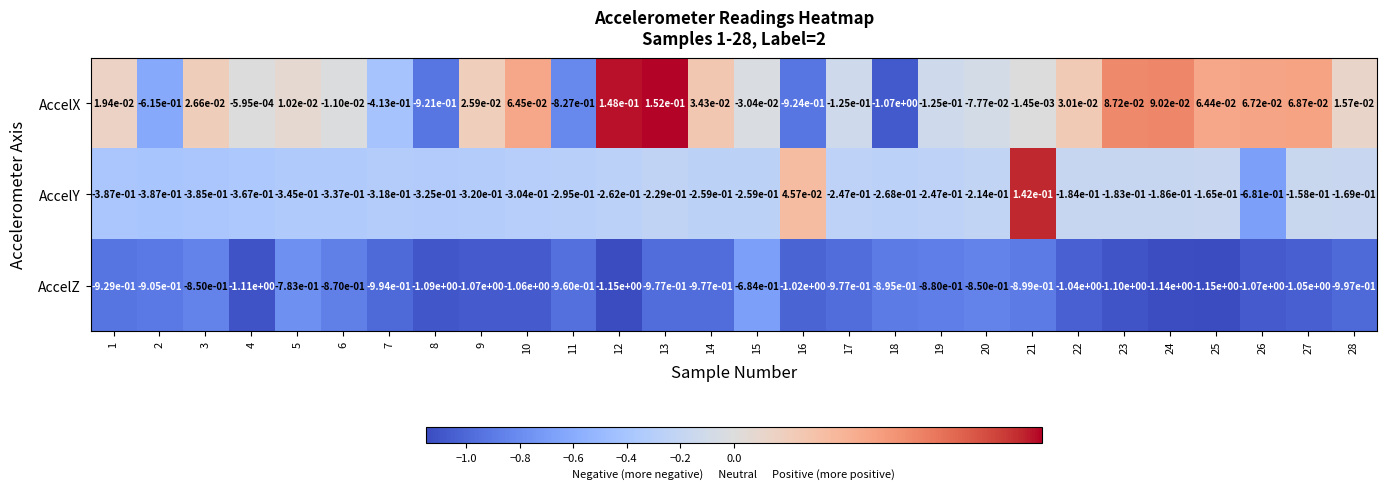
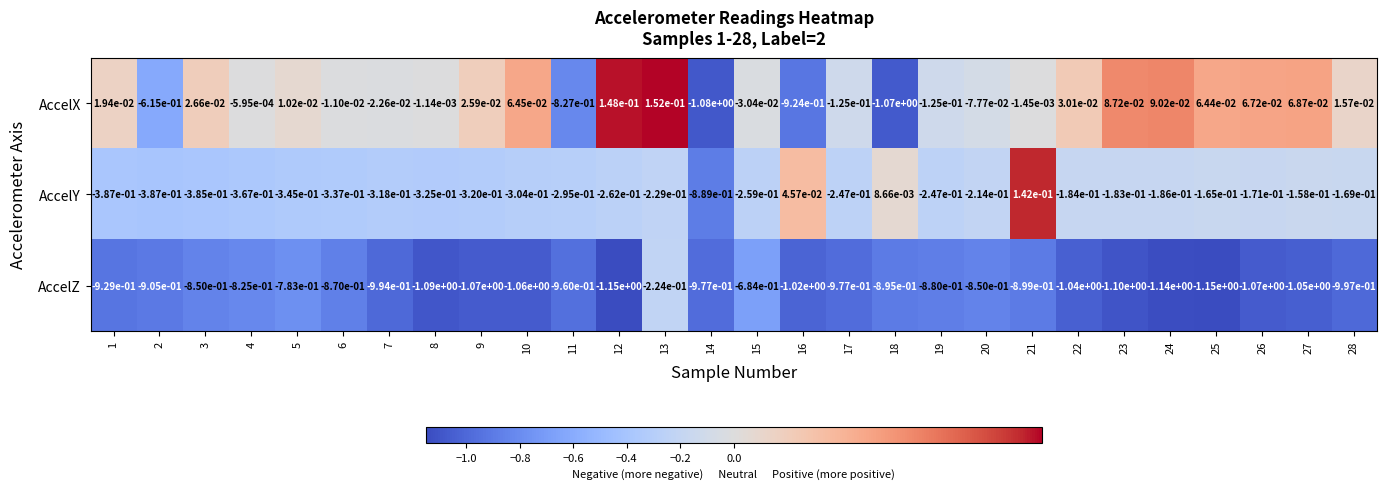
AccelX, 7: -4.13e-01 -> -2.26e-02
AccelX, 8: -9.21e-01 -> -1.14e-03
AccelX, 14: 3.43e-02 -> -1.08e+00
AccelY, 14: -2.59e-01 -> -8.89e-01
AccelY, 18: -2.68e-01 -> 8.66e-03
AccelY, 26: -6.81e-01 -> -1.71e-01
AccelZ, 4: -1.11e+00 -> -8.25e-01
AccelZ, 13: -9.77e-01 -> -2.24e-01
